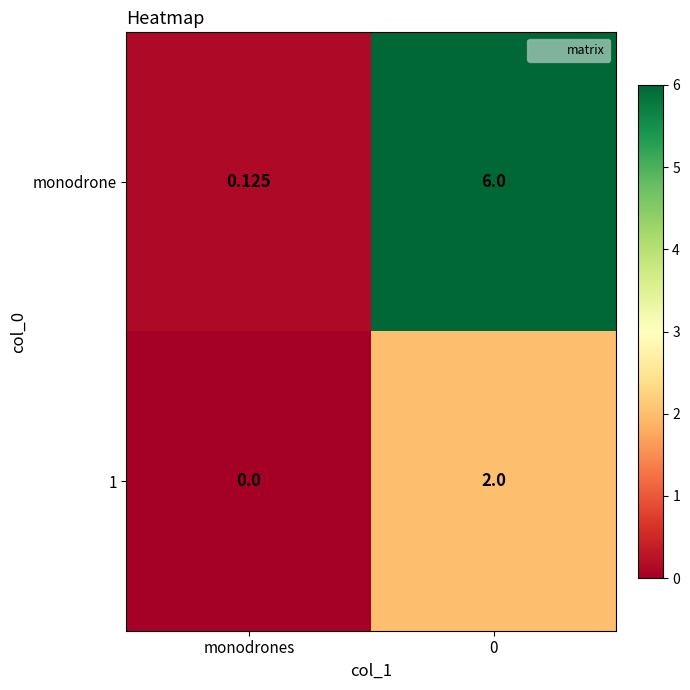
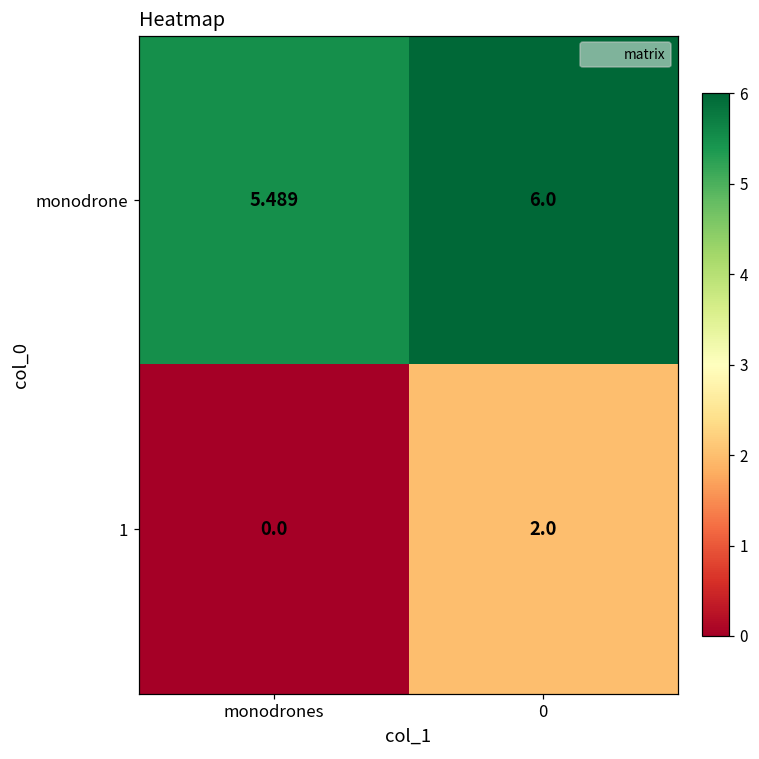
monodrone, monodrones: 0.125 -> 5.489
